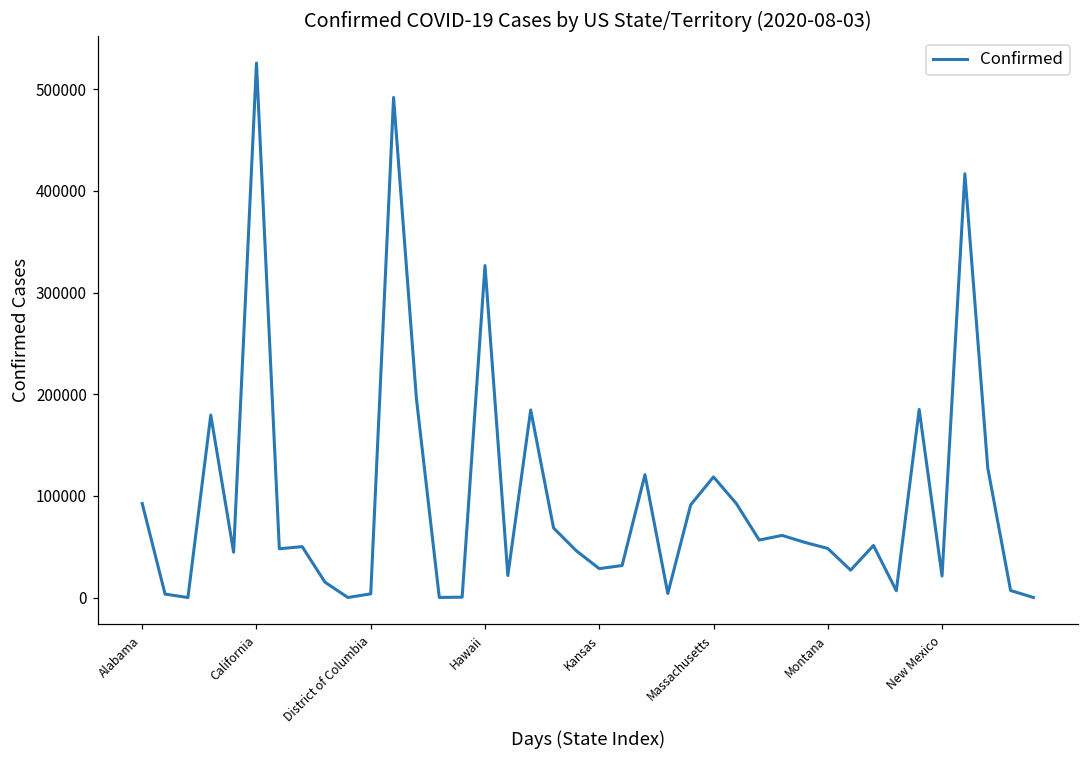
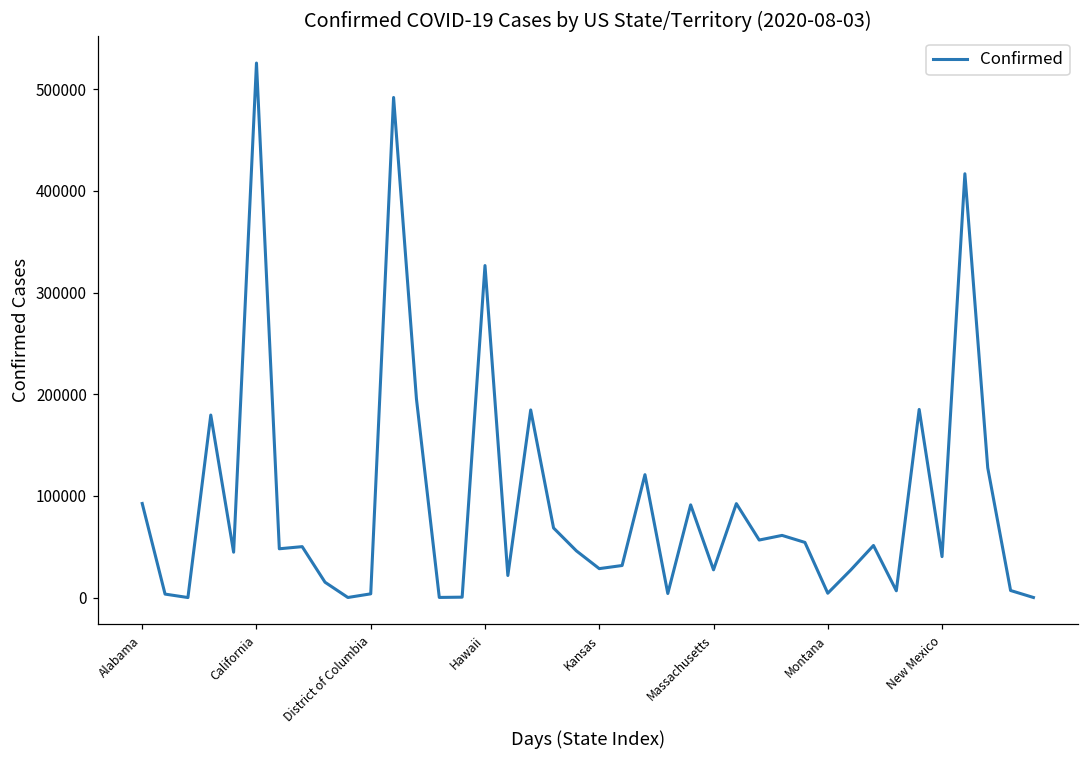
Massachusetts: 120000 -> 30000
Montana: 50000 -> 0
New Mexico: 20000 -> 40000
